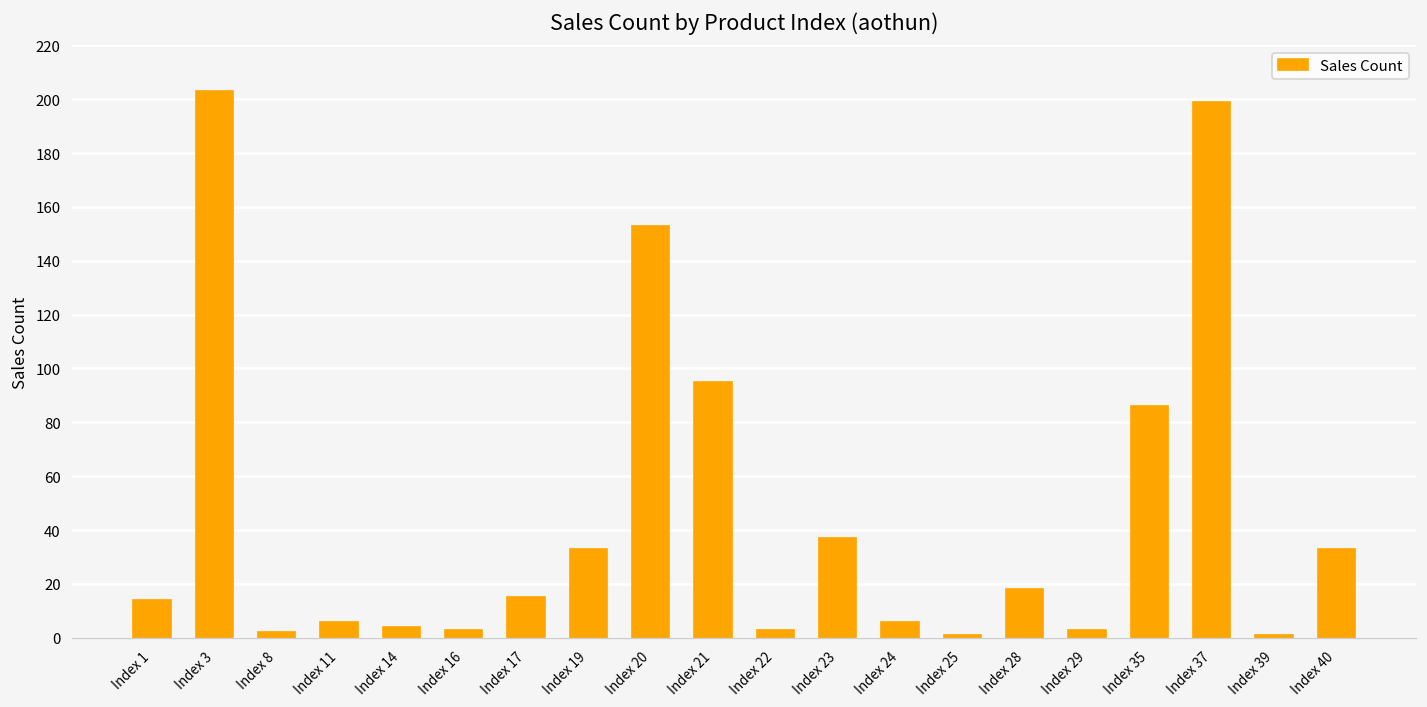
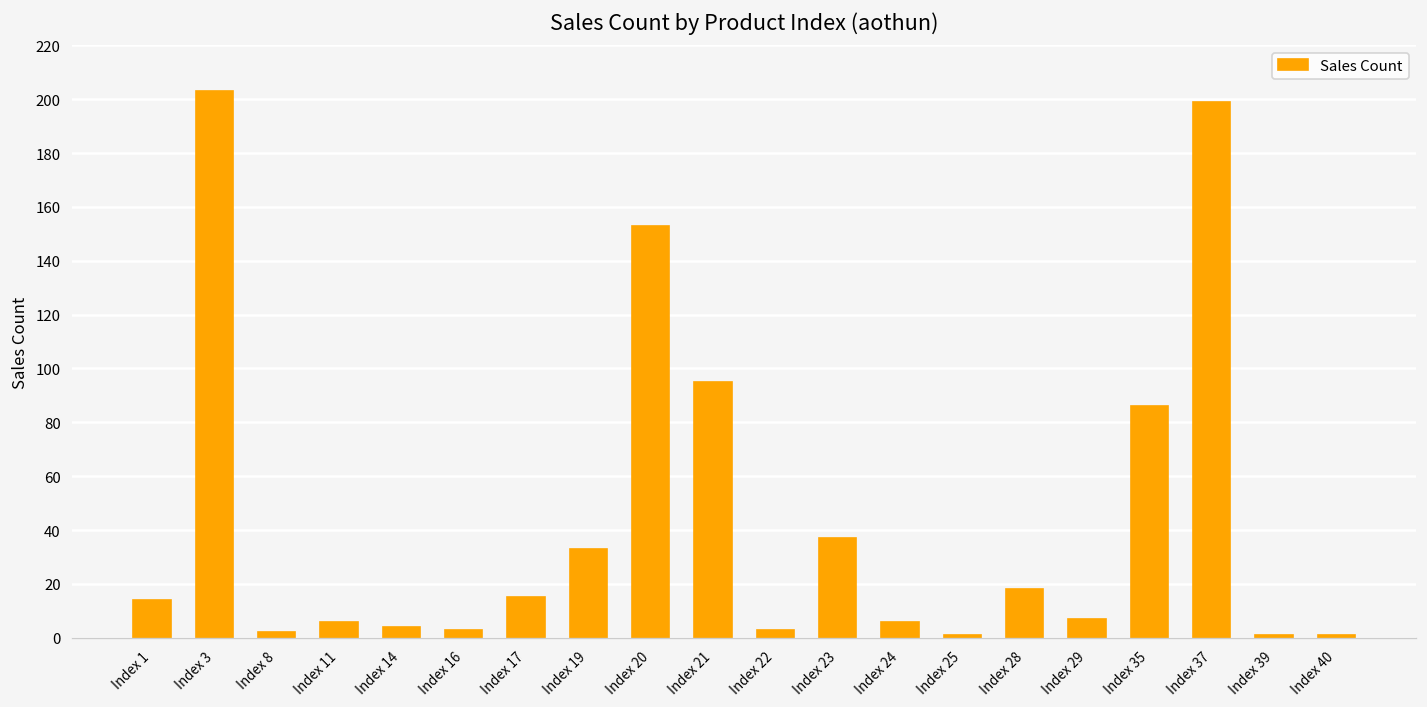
Index 29: 3 -> 7
Index 40: 33 -> 1
